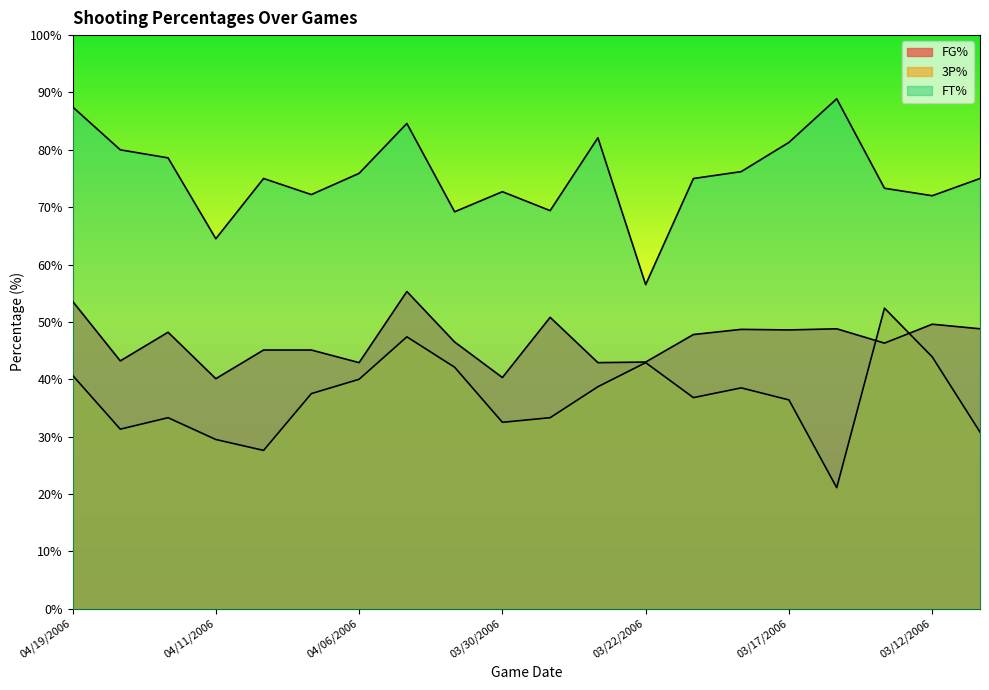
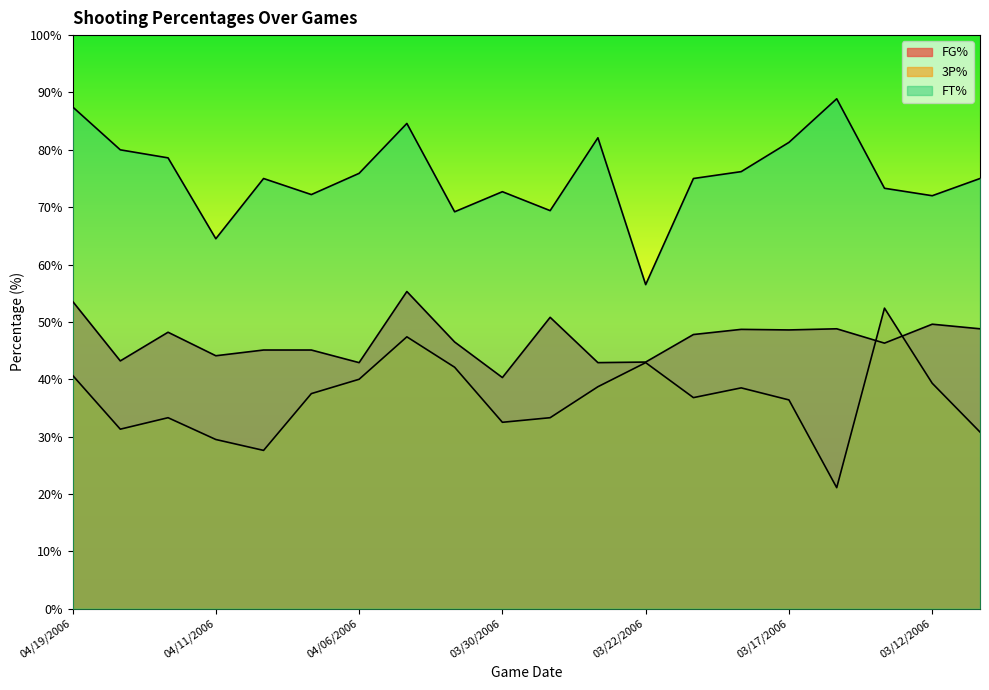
FG%, 04/11/2006: 40% -> 44%
3P%, 03/12/2006: 44% -> 39%
